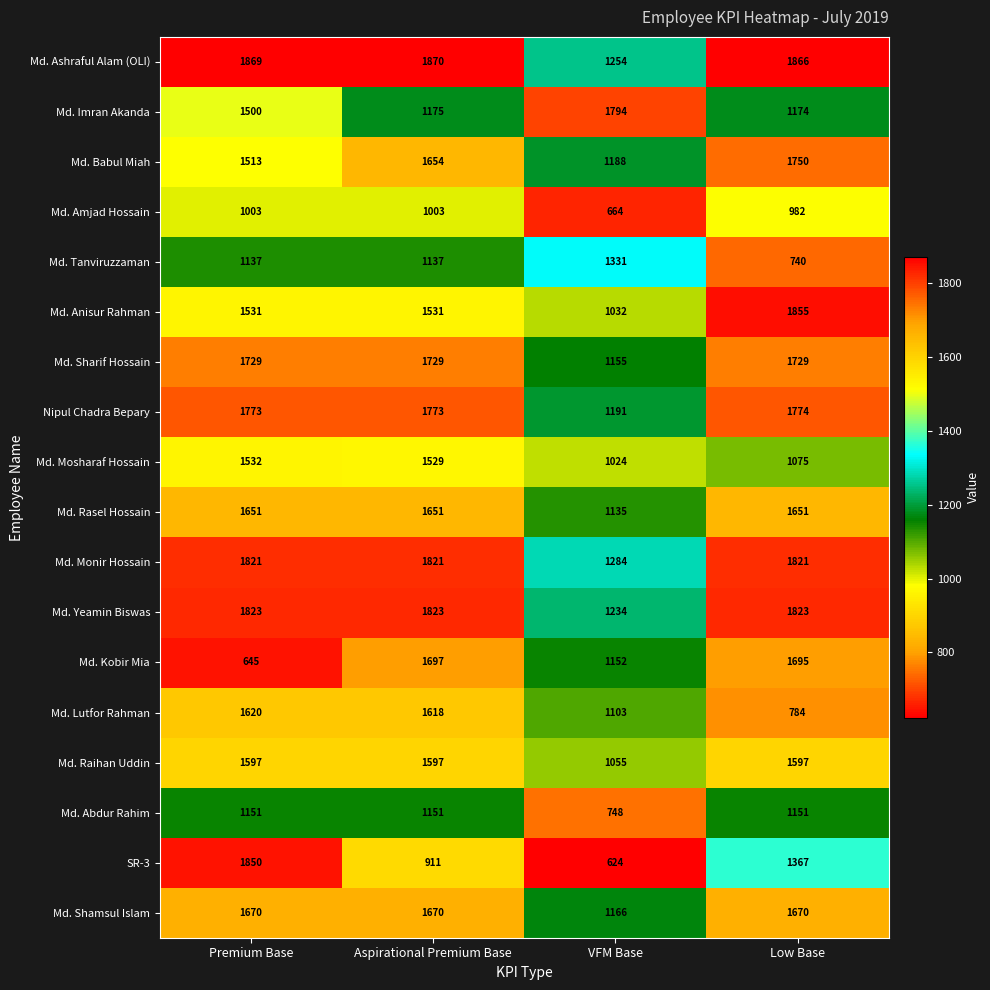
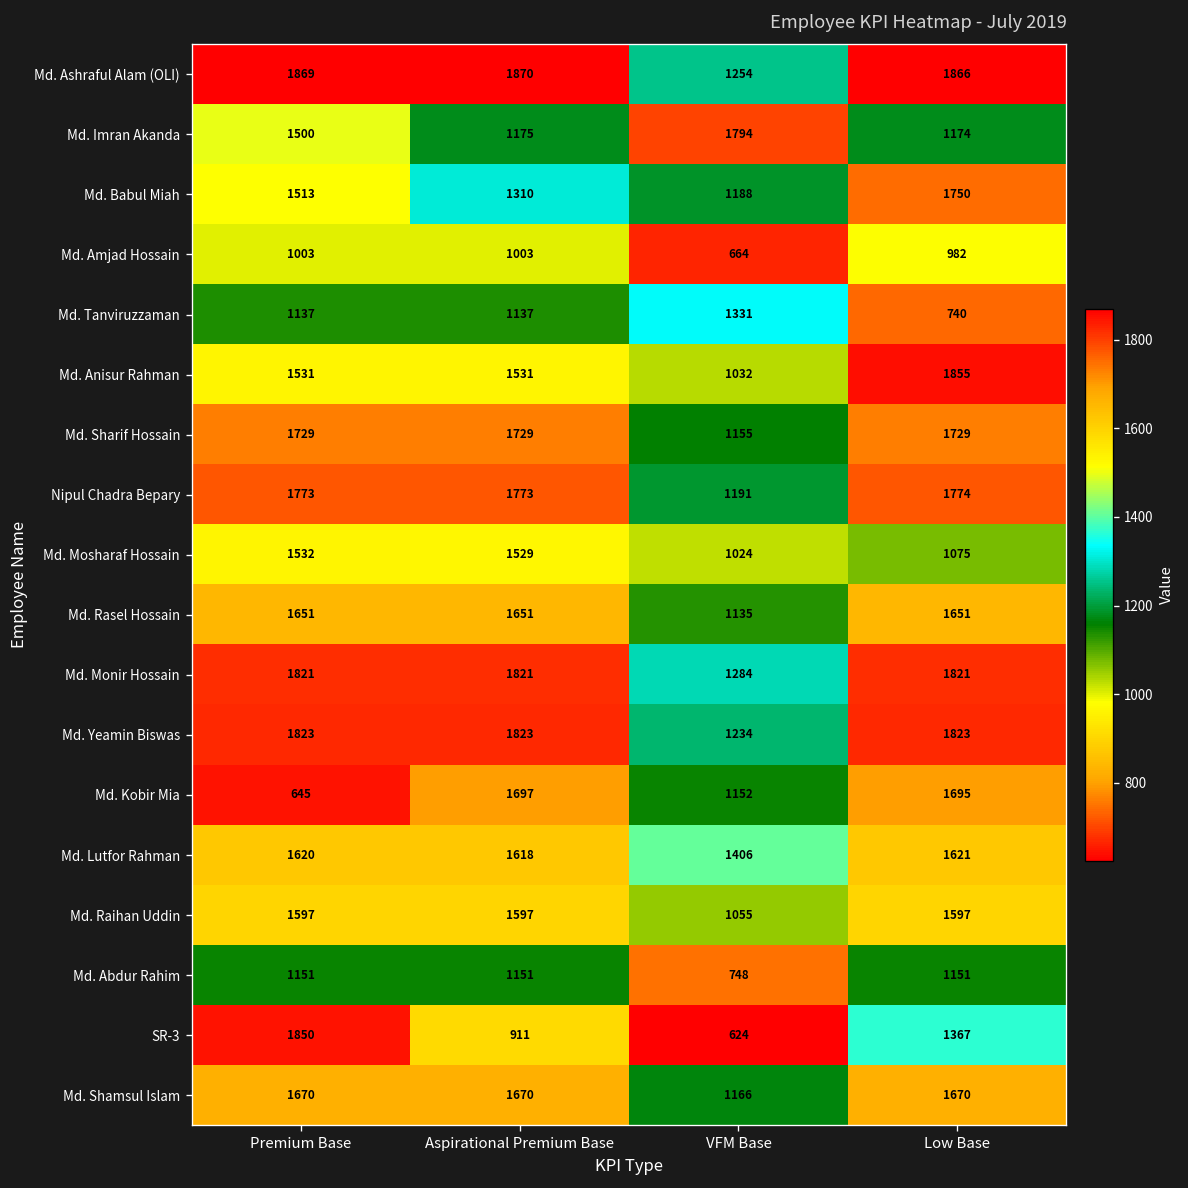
Md. Babul Miah, Aspirational Premium Base: 1654 -> 1310
Md. Lutfor Rahman, VFM Base: 1103 -> 1406
Md. Lutfor Rahman, Low Base: 784 -> 1621
